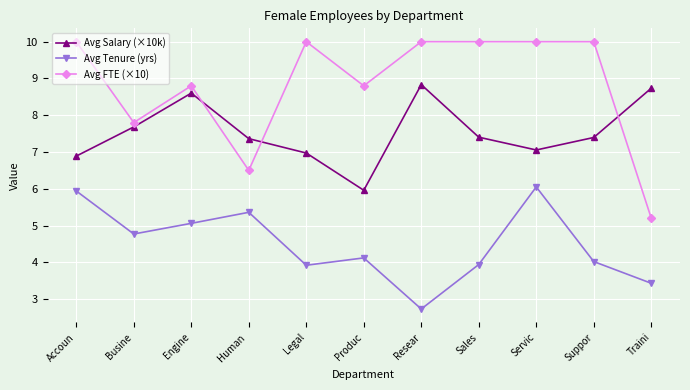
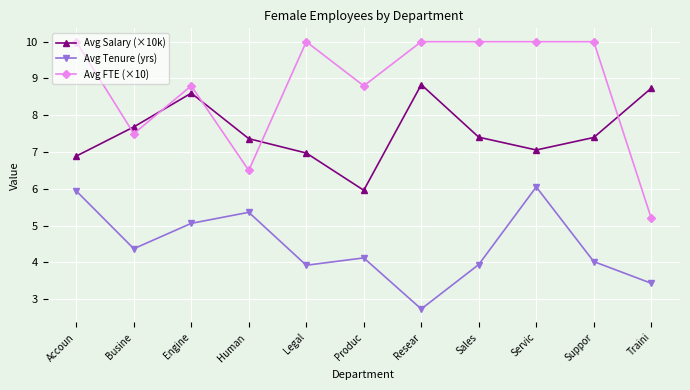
Avg Tenure (yrs), Busine: 4.8 -> 4.4
Avg FTE (×10), Busine: 7.8 -> 7.5
